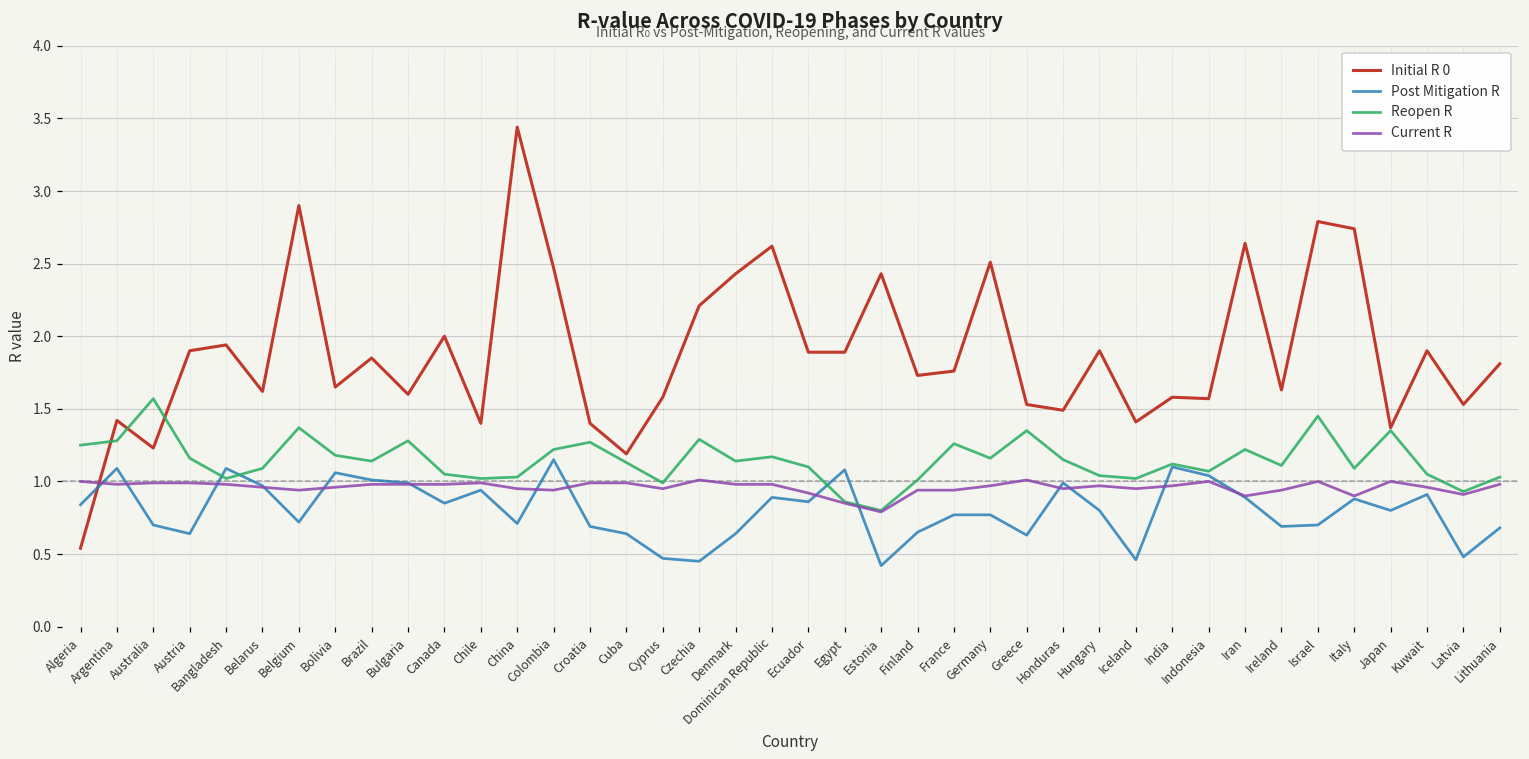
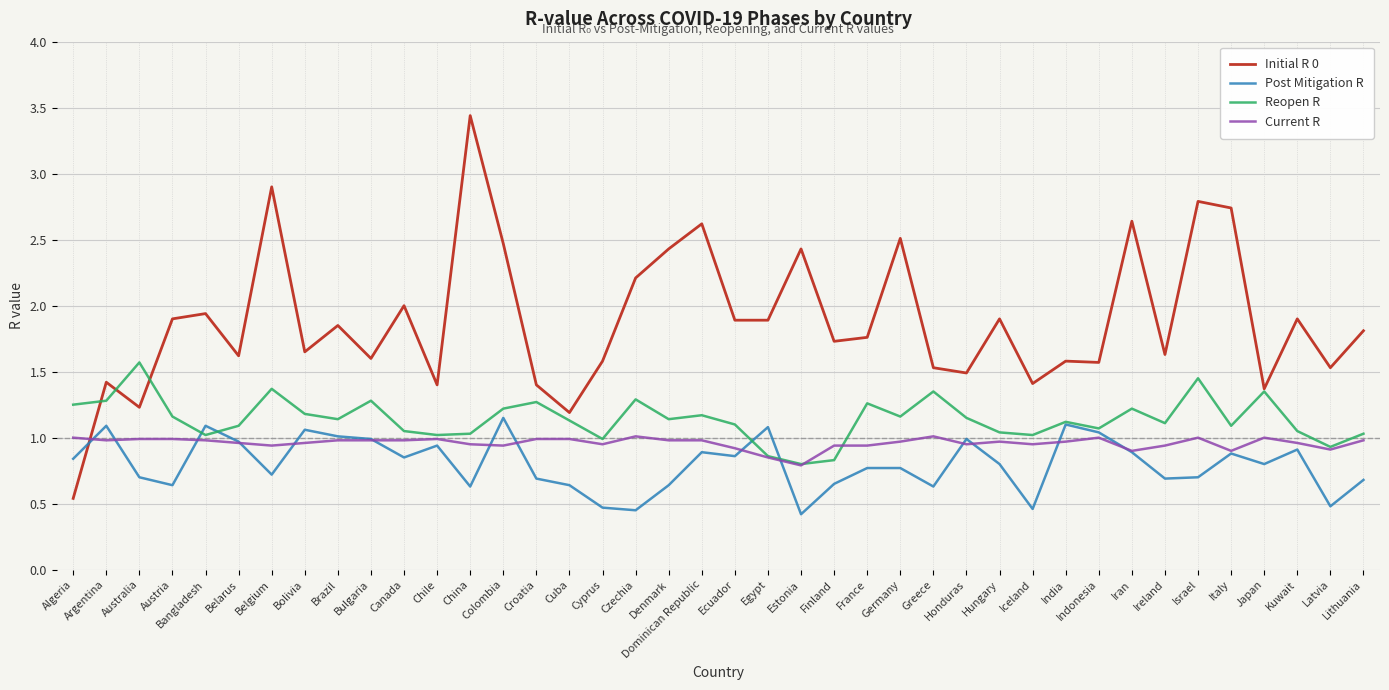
Post Mitigation R, China: 0.71 -> 0.63
Reopen R, Finland: 1.01 -> 0.83
